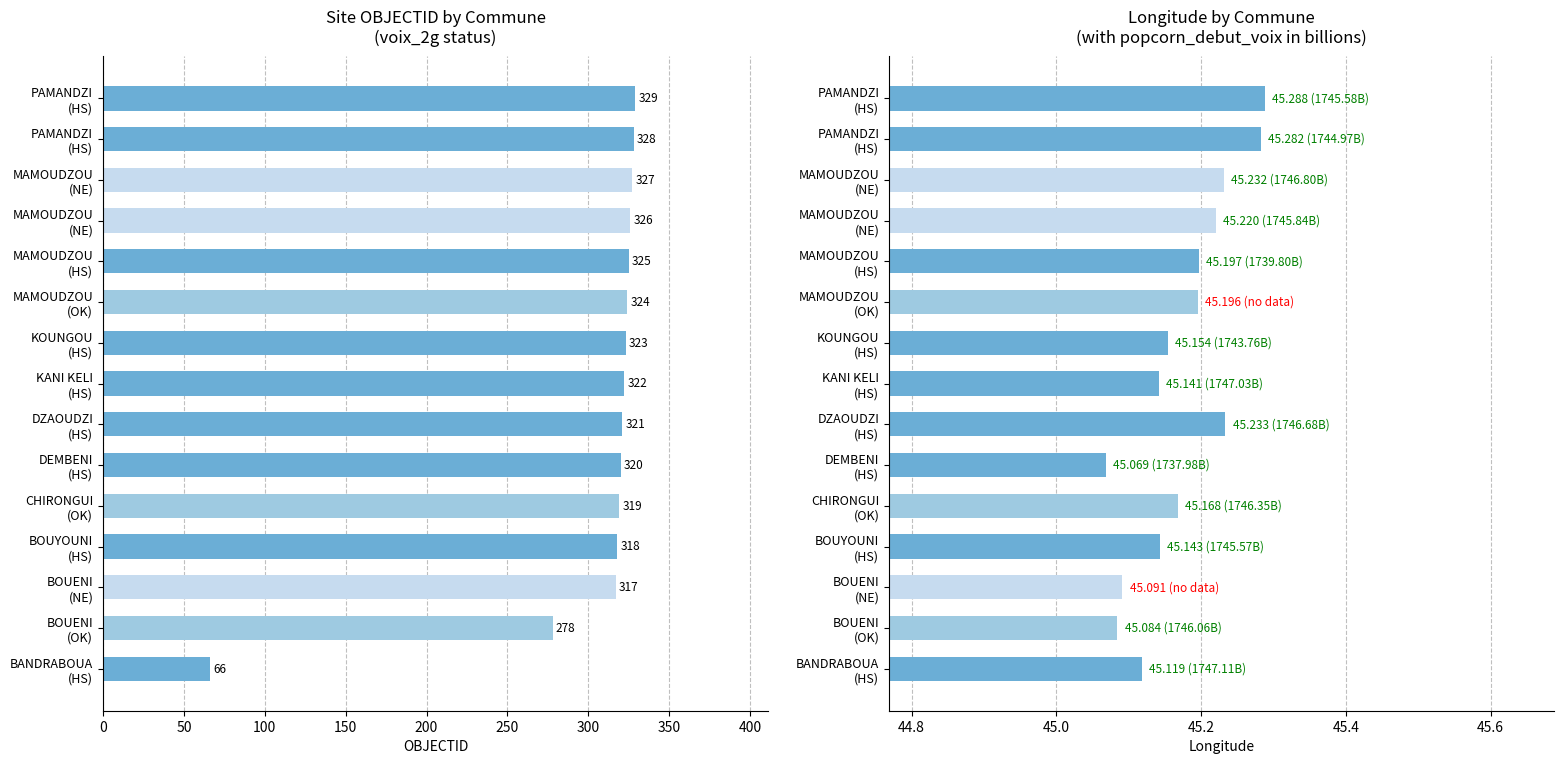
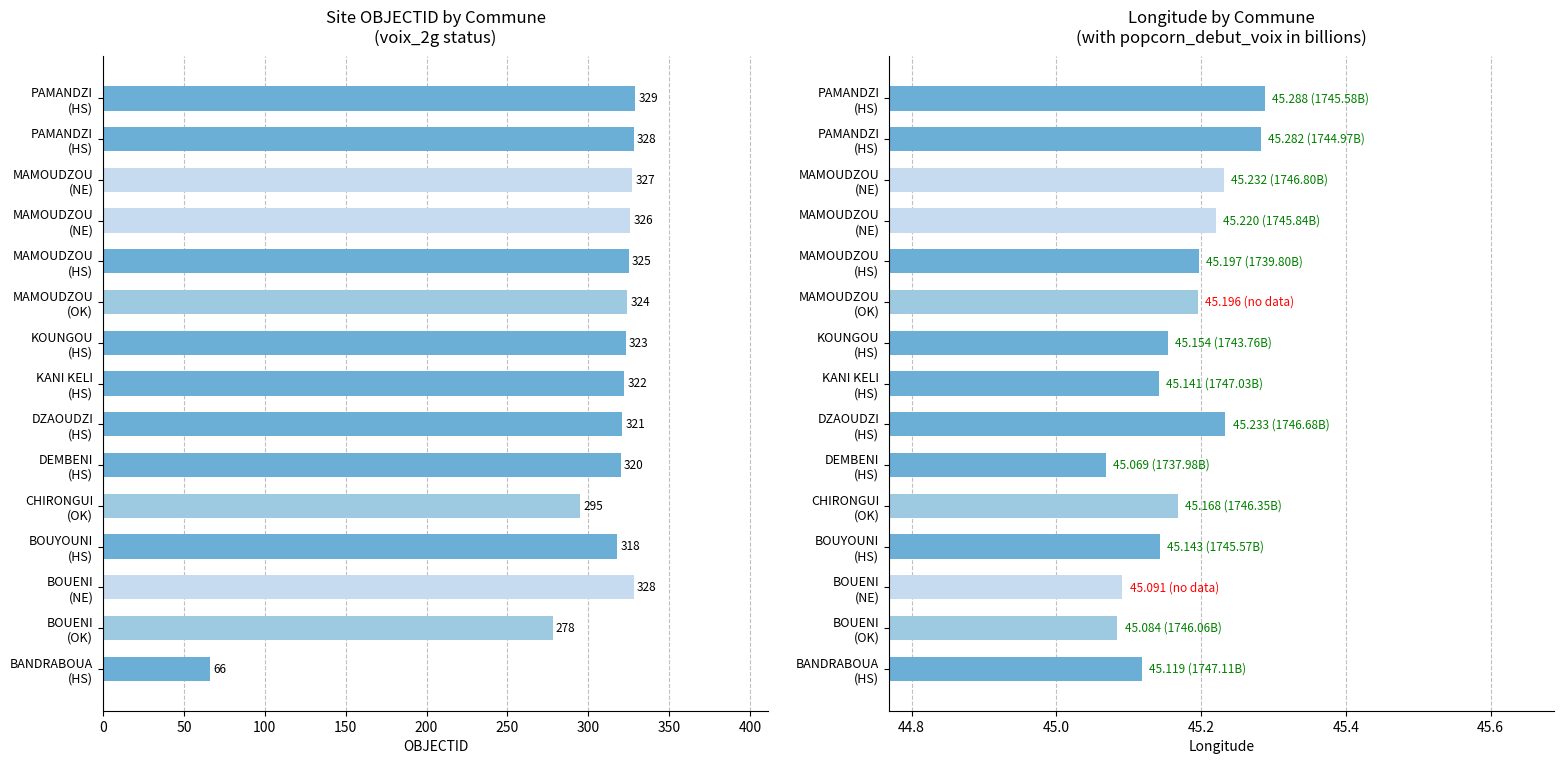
Site OBJECTID by Commune (voix_2g status), CHIRONGUI (OK): 319 -> 295
Site OBJECTID by Commune (voix_2g status), BOUENI (NE): 317 -> 328
